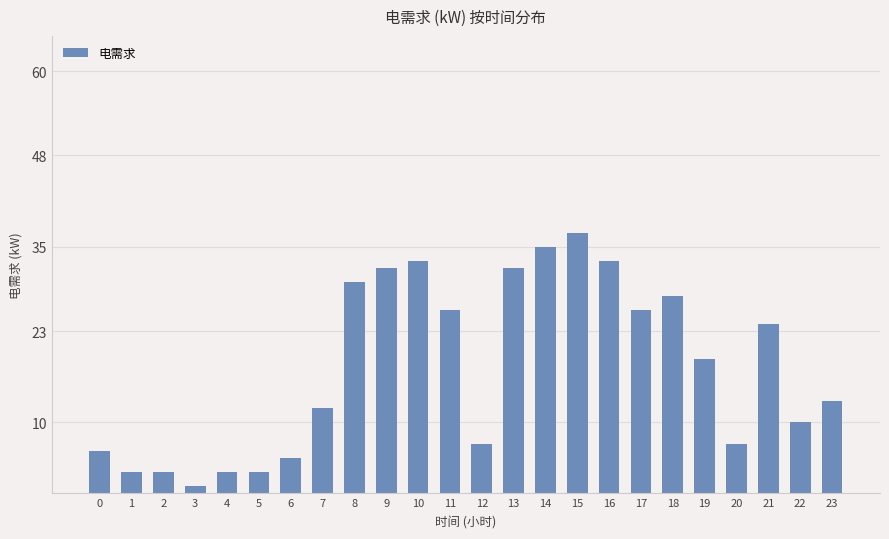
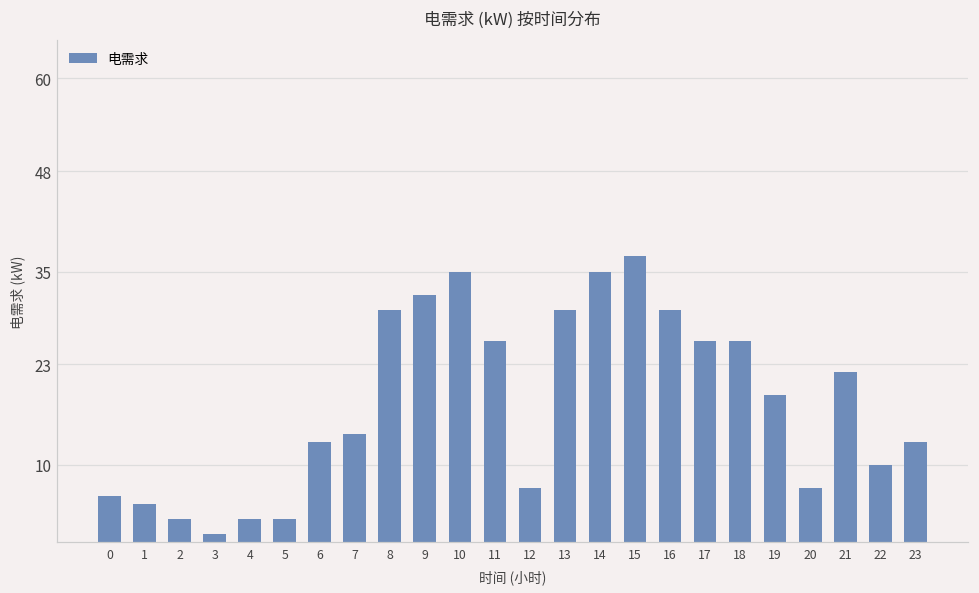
1: 3 -> 5
6: 5 -> 13
7: 12 -> 14
10: 33 -> 35
13: 32 -> 30
16: 33 -> 30
18: 28 -> 26
21: 24 -> 22
